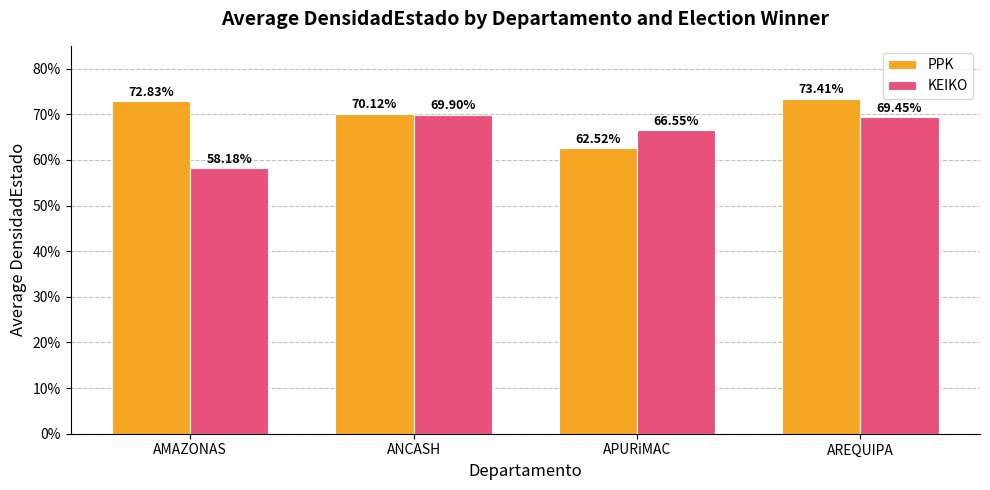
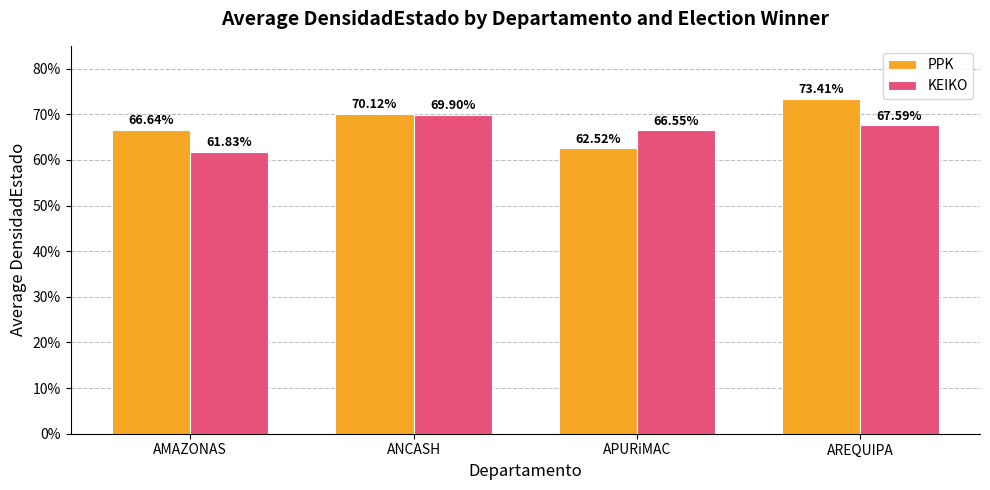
PPK, AMAZONAS: 72.83% -> 66.64%
KEIKO, AMAZONAS: 58.18% -> 61.83%
KEIKO, AREQUIPA: 69.45% -> 67.59%
